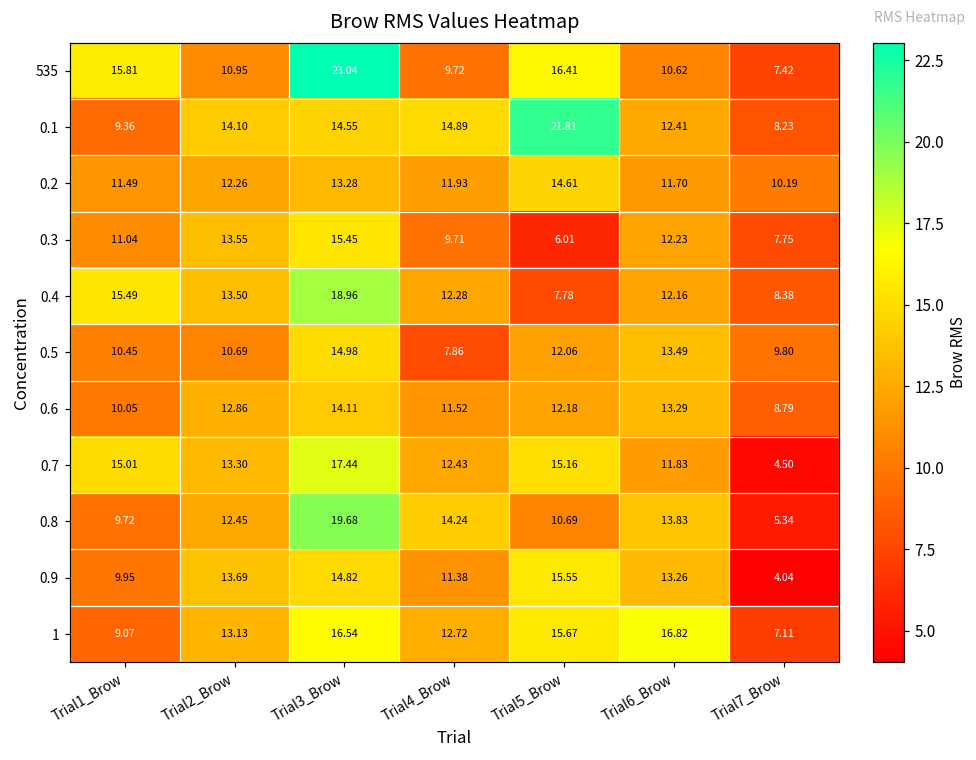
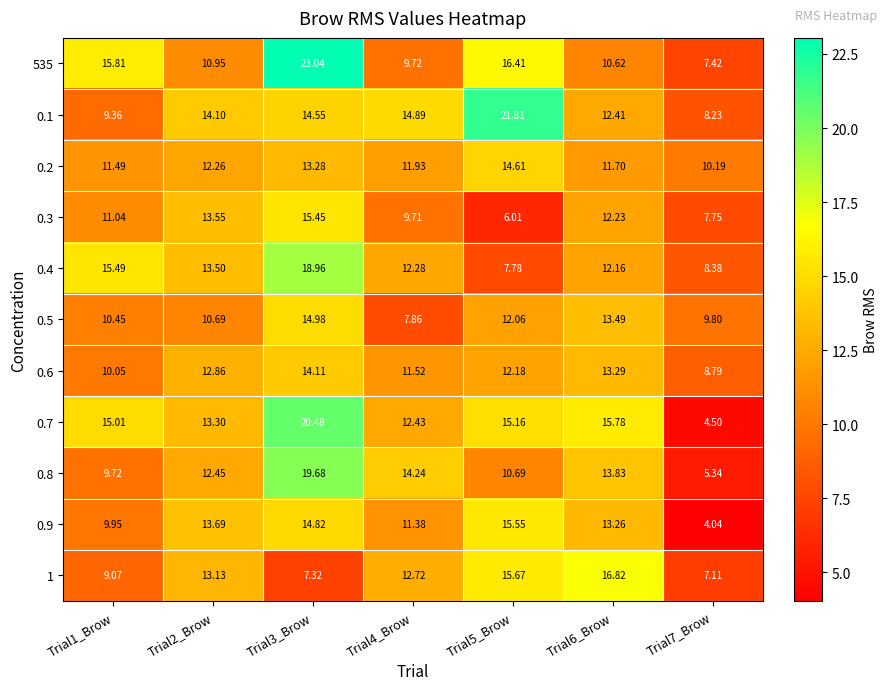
0.7, Trial3_Brow: 17.44 -> 20.48
0.7, Trial6_Brow: 11.83 -> 15.78
1, Trial3_Brow: 16.54 -> 7.32
